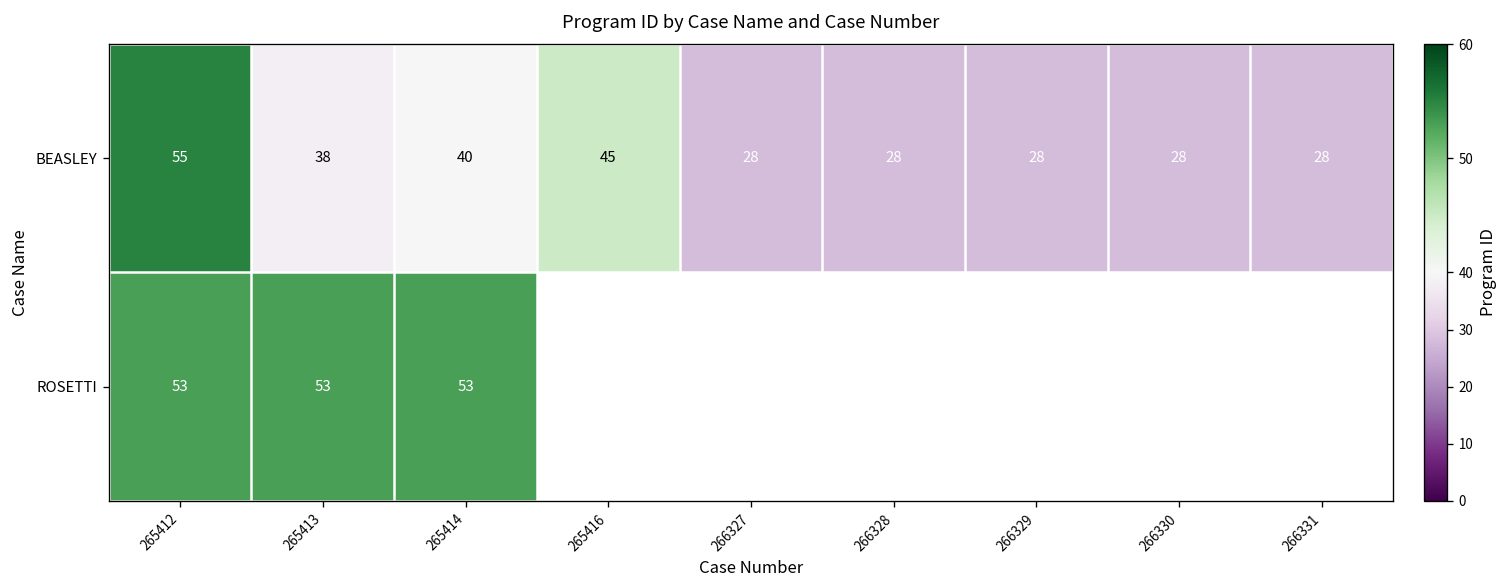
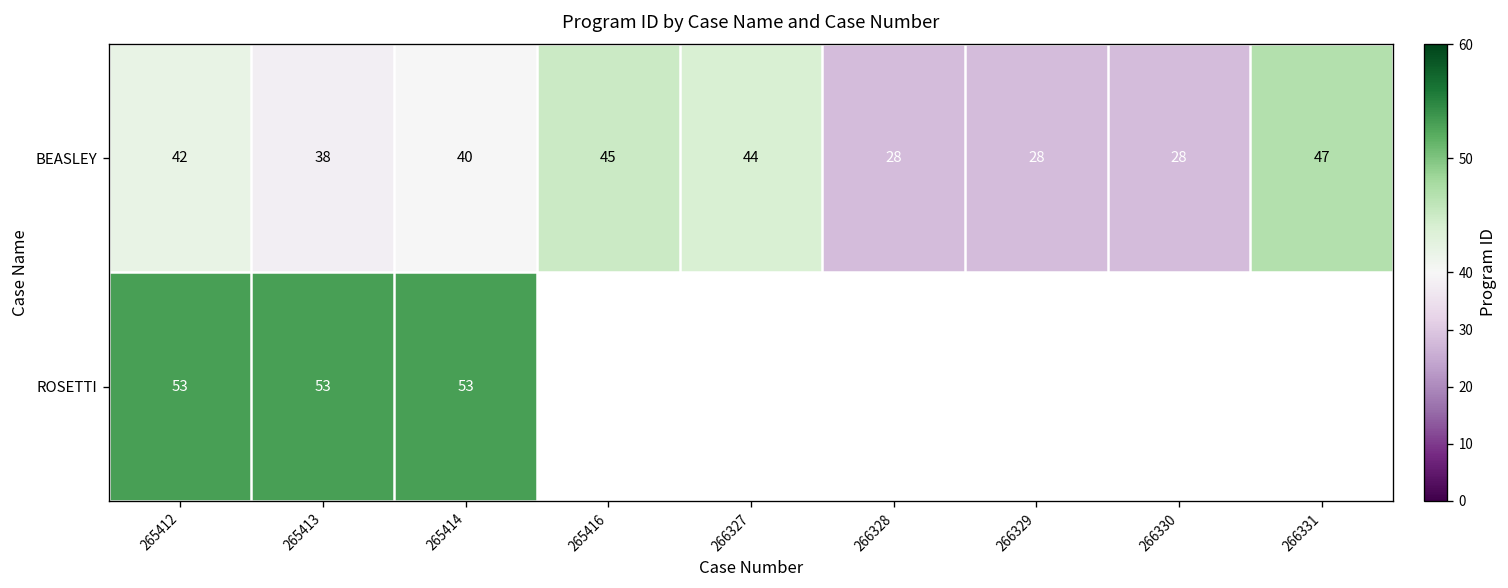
BEASLEY, 265412: 55 -> 42
BEASLEY, 266327: 28 -> 44
BEASLEY, 266331: 28 -> 47
